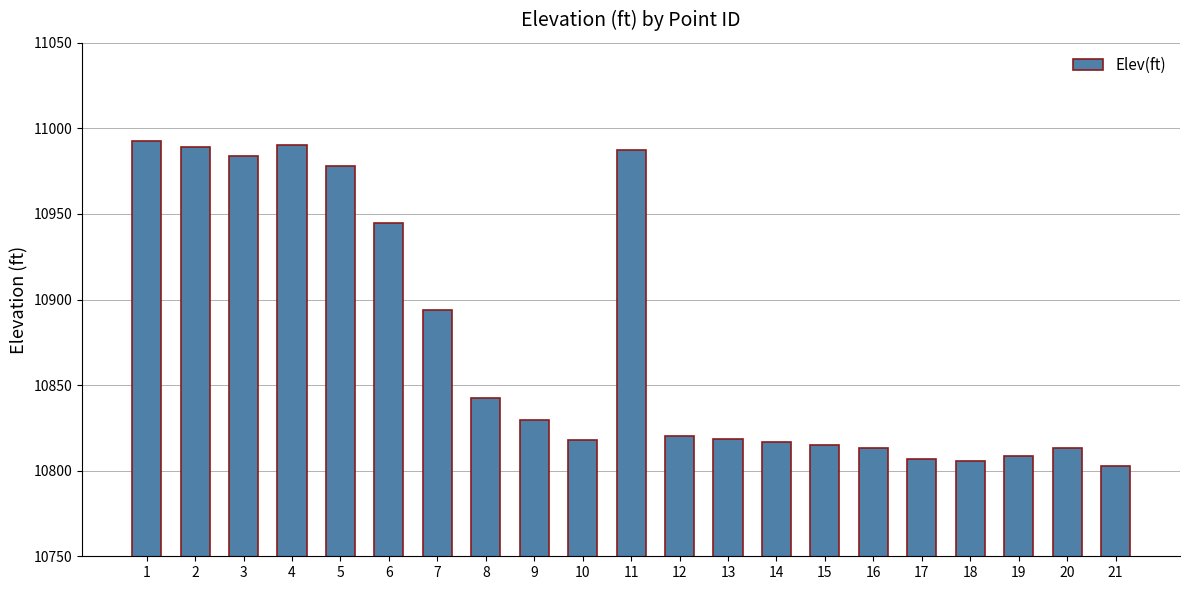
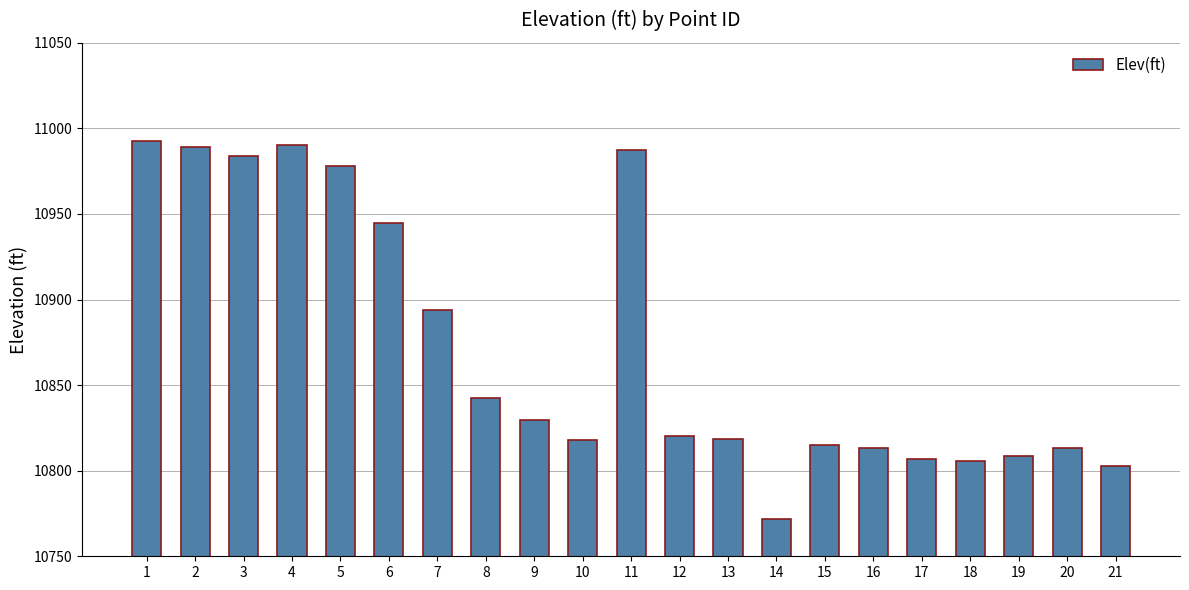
14: 10817 -> 10771
